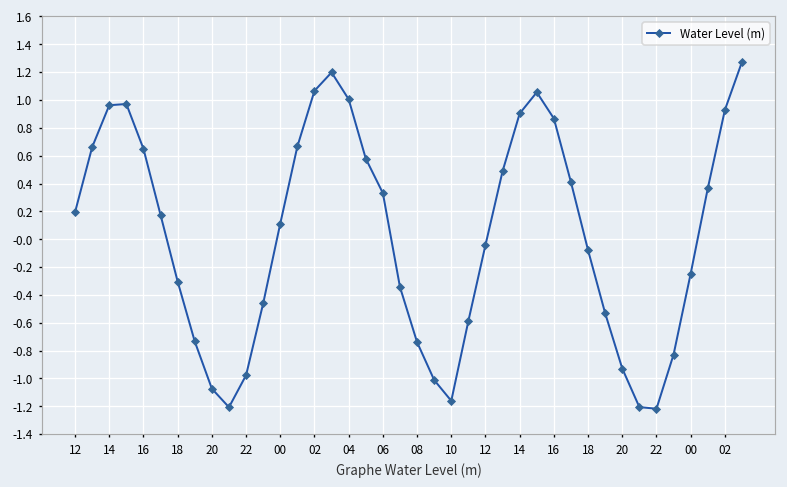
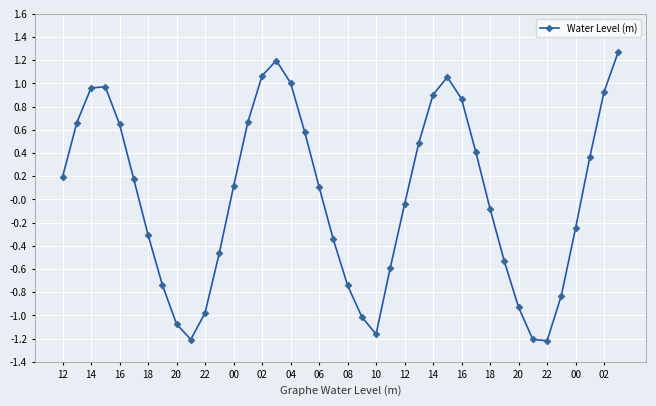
06: 0.33 -> 0.11
